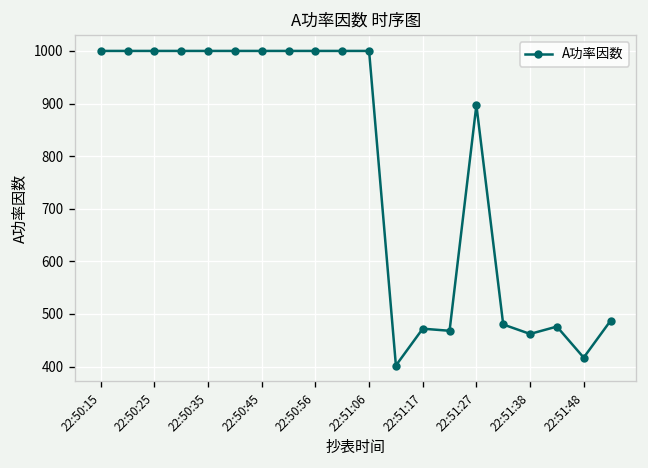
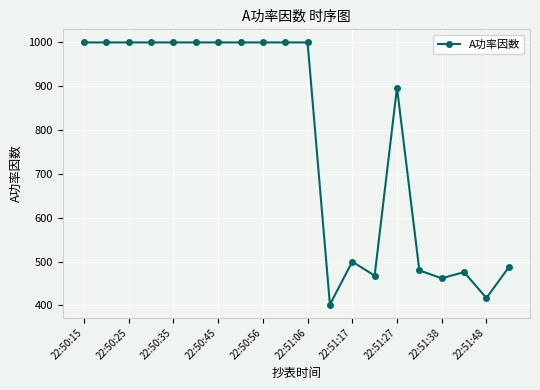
22:51:17: 470 -> 500
